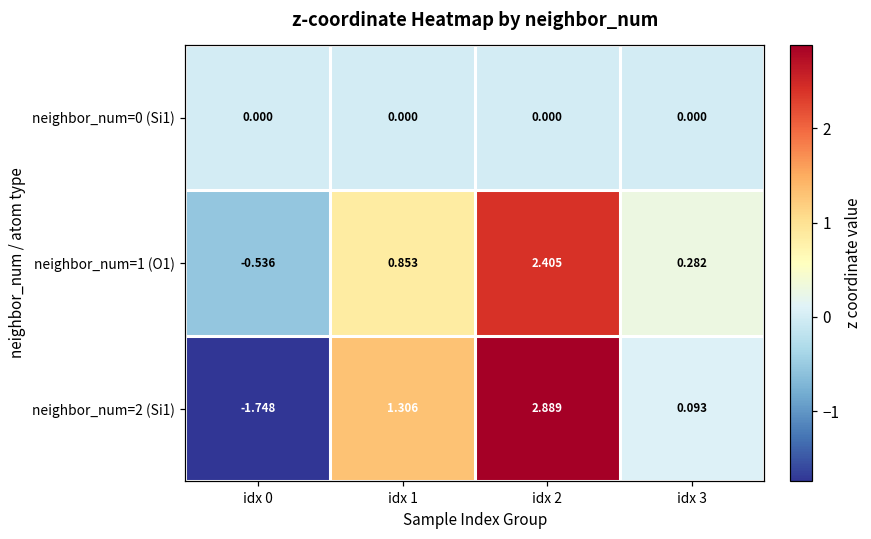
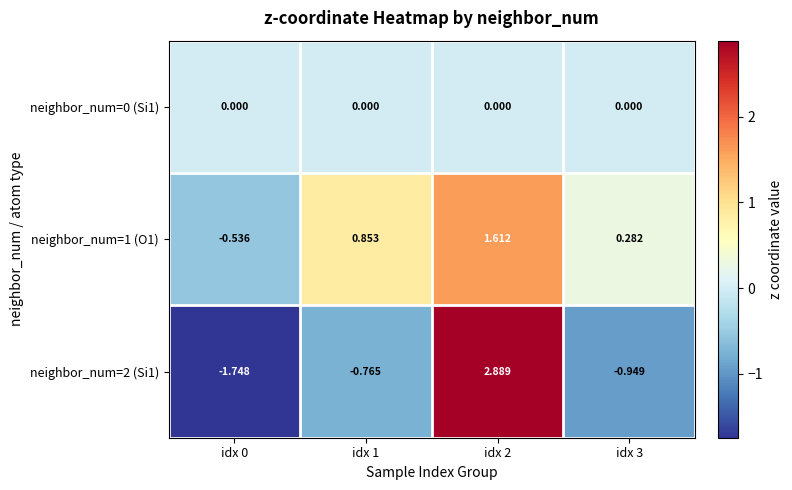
neighbor_num=1 (O1), idx 2: 2.405 -> 1.612
neighbor_num=2 (Si1), idx 1: 1.306 -> -0.765
neighbor_num=2 (Si1), idx 3: 0.093 -> -0.949
